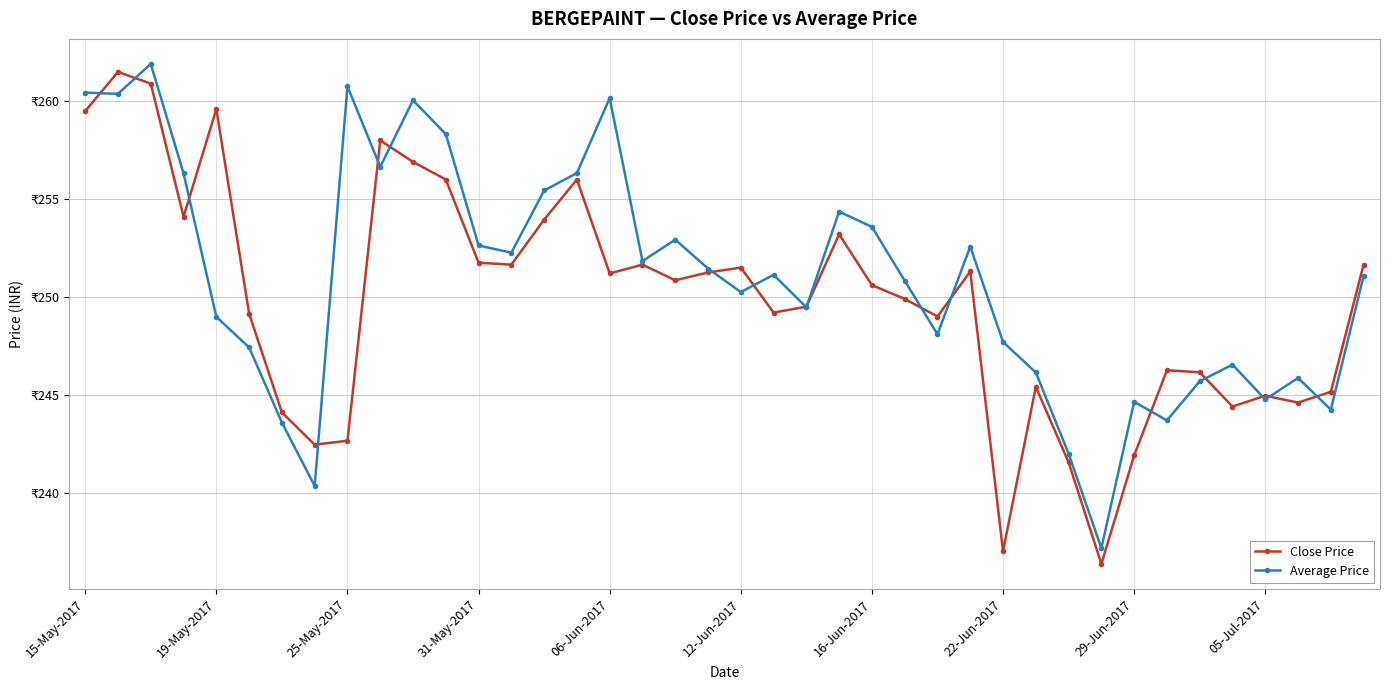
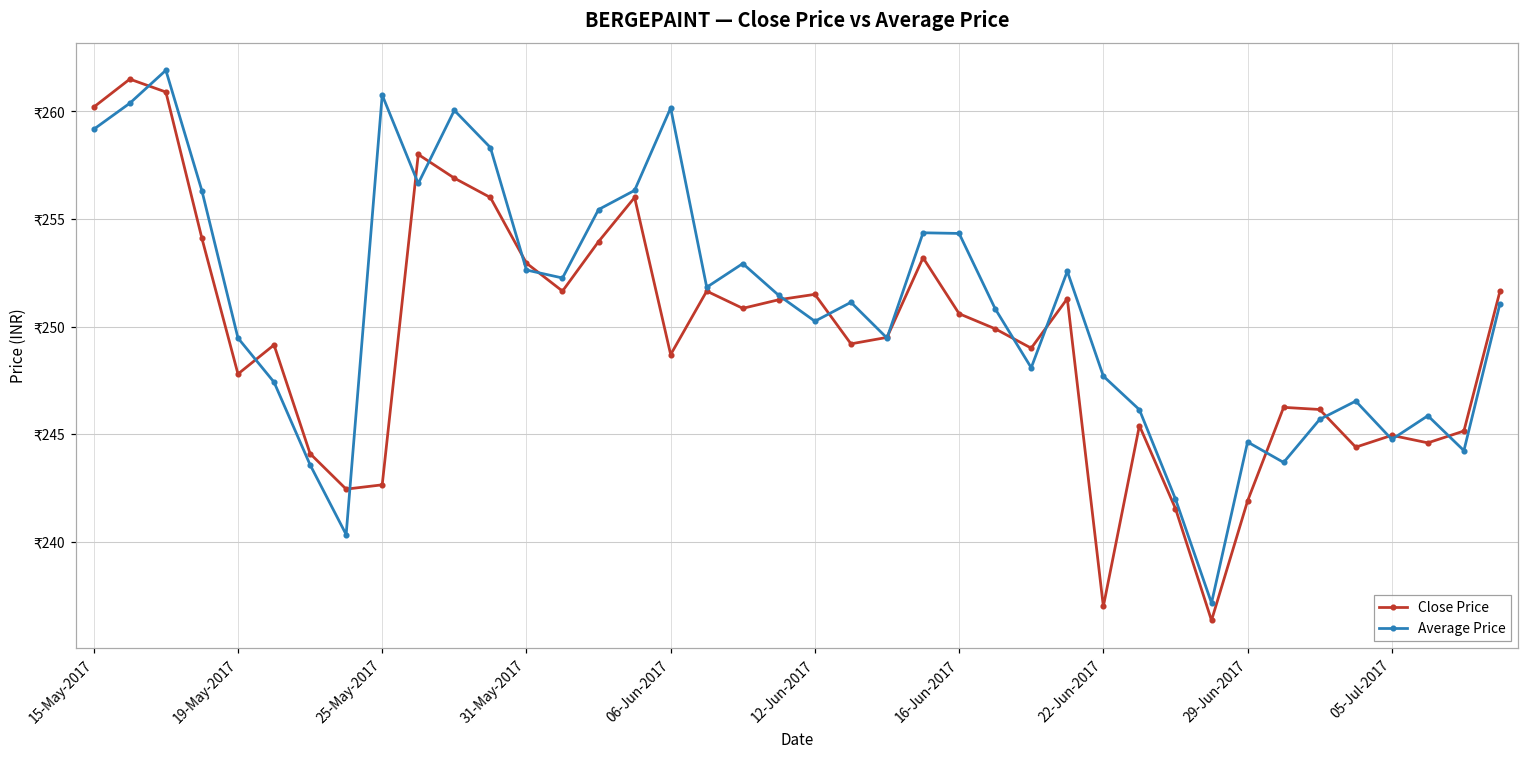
Close Price, 15-May-2017: ₹259.5 -> ₹260.2
Average Price, 15-May-2017: ₹260.4 -> ₹259.2
Close Price, 19-May-2017: ₹259.6 -> ₹247.8
Average Price, 19-May-2017: ₹249.0 -> ₹249.5
Close Price, 31-May-2017: ₹251.8 -> ₹253.0
Close Price, 06-Jun-2017: ₹251.2 -> ₹248.7
Average Price, 16-Jun-2017: ₹253.6 -> ₹254.3
